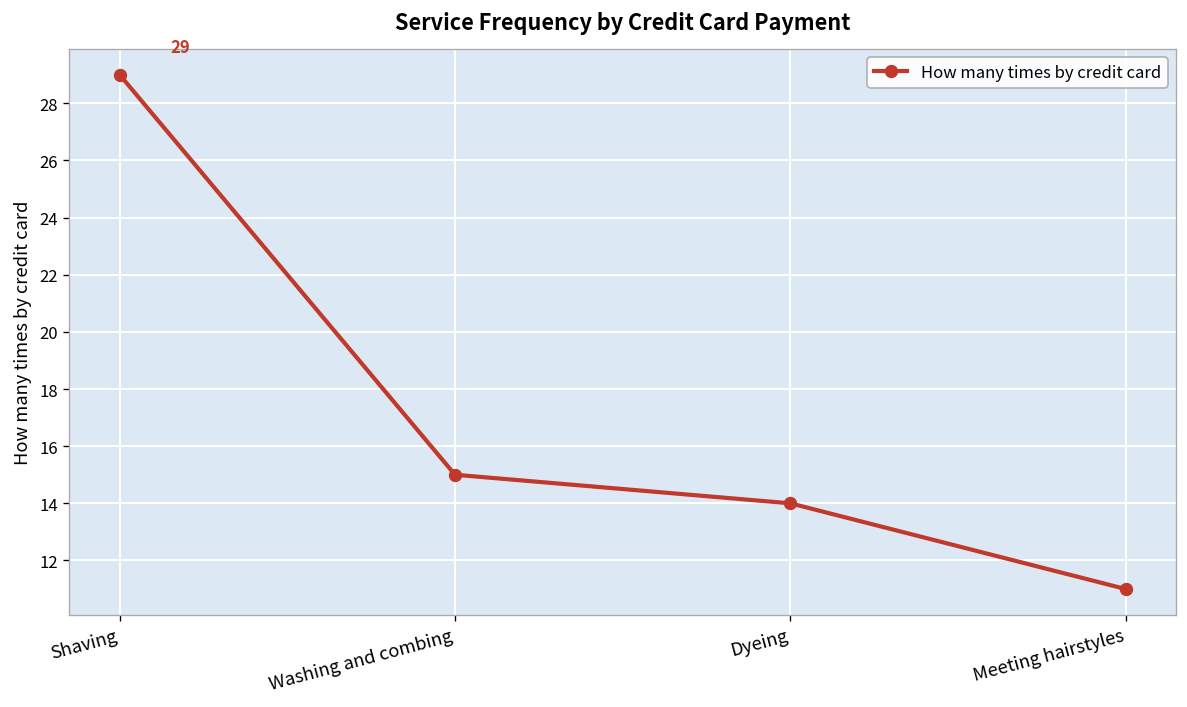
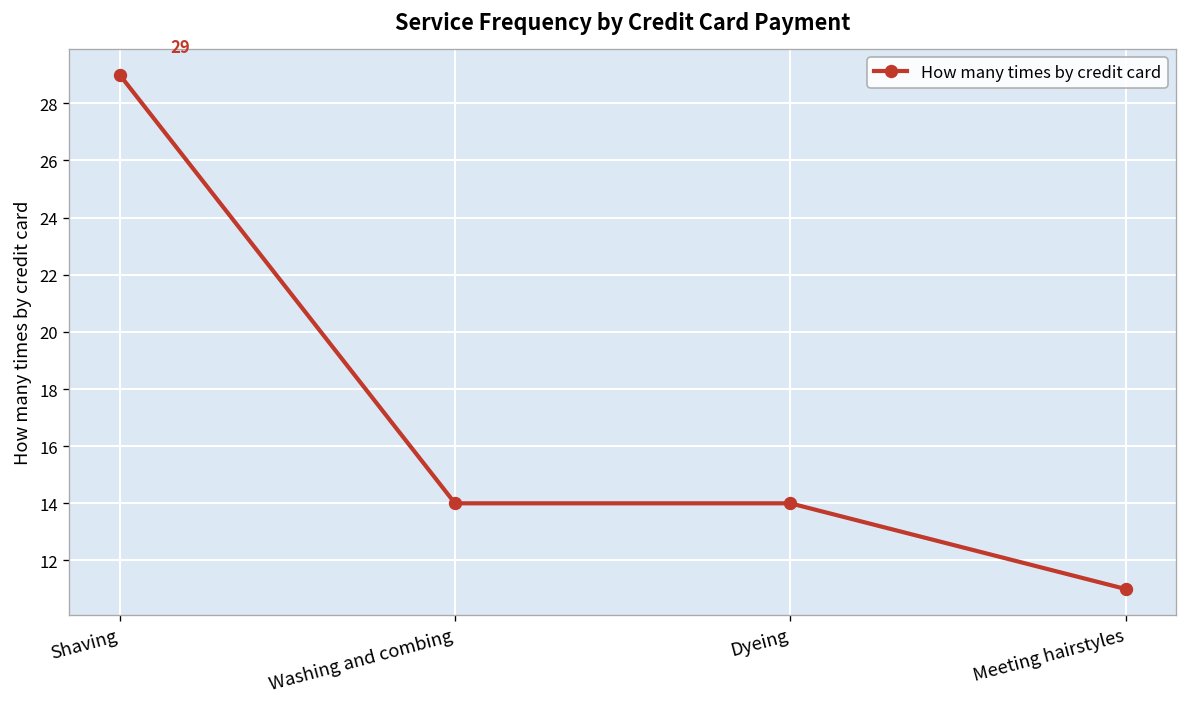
Washing and combing: 15 -> 14
